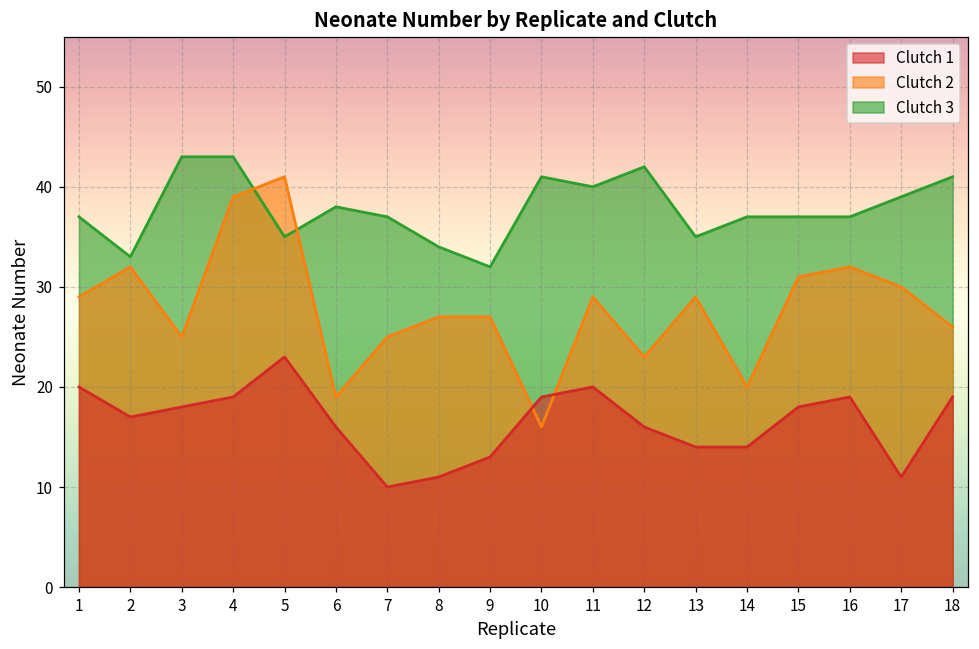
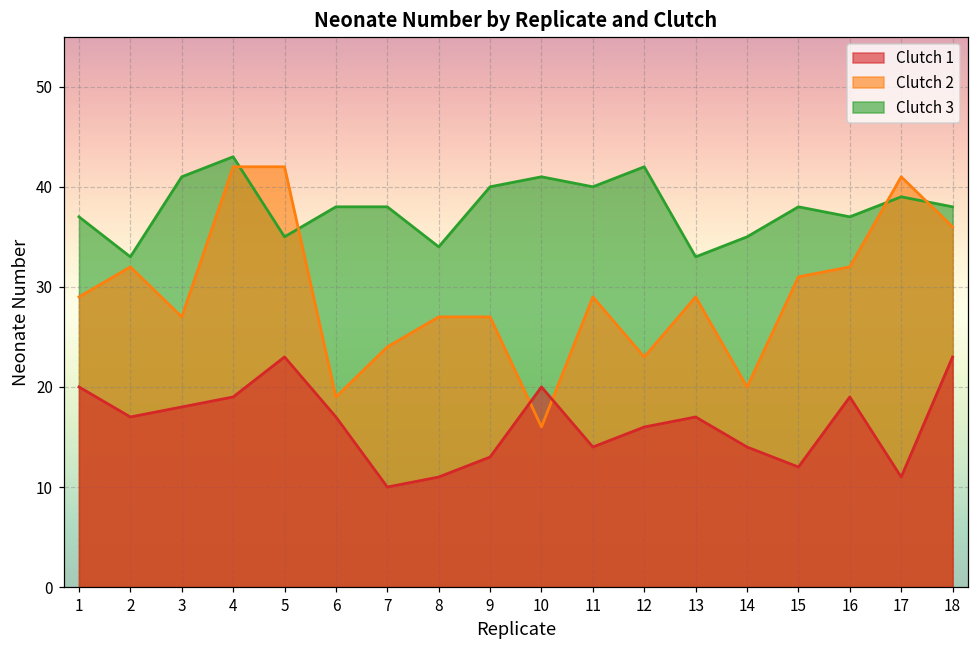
Clutch 2, 3: 25 -> 27
Clutch 3, 3: 43 -> 41
Clutch 2, 4: 39 -> 42
Clutch 2, 5: 41 -> 42
Clutch 1, 6: 16 -> 17
Clutch 2, 7: 25 -> 24
Clutch 3, 7: 37 -> 38
Clutch 3, 9: 32 -> 40
Clutch 1, 10: 19 -> 20
Clutch 1, 11: 20 -> 14
Clutch 1, 13: 14 -> 17
Clutch 3, 13: 35 -> 33
Clutch 3, 14: 37 -> 35
Clutch 1, 15: 18 -> 12
Clutch 3, 15: 37 -> 38
Clutch 2, 17: 30 -> 41
Clutch 1, 18: 19 -> 23
Clutch 2, 18: 26 -> 36
Clutch 3, 18: 41 -> 38
